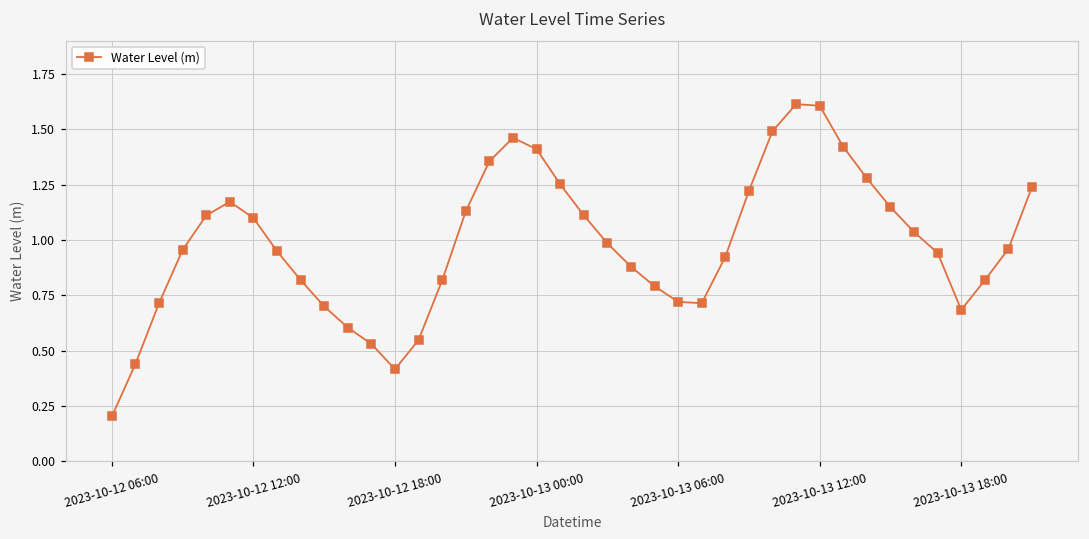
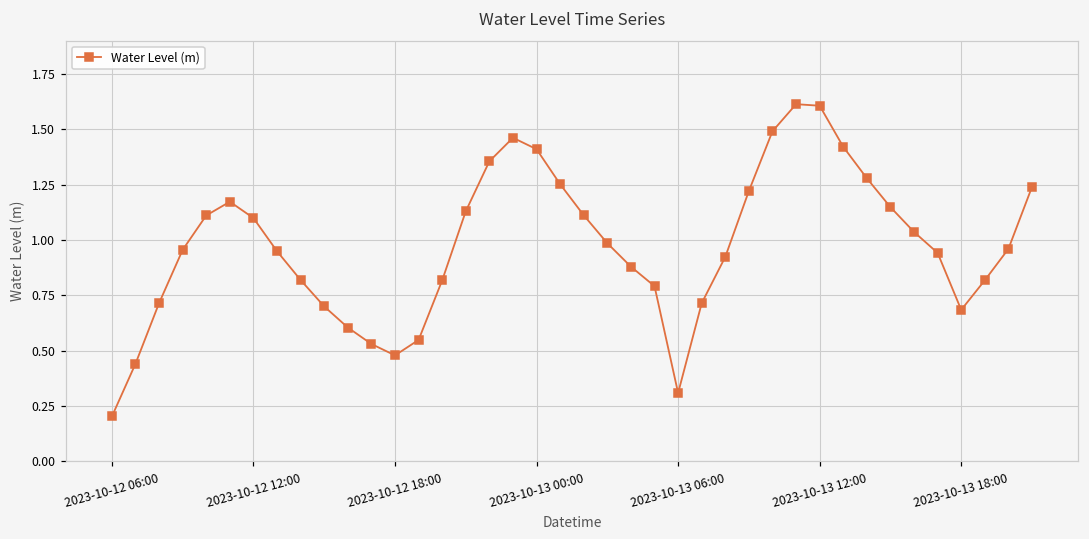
2023-10-12 18:00: 0.42 -> 0.48
2023-10-13 06:00: 0.72 -> 0.31
